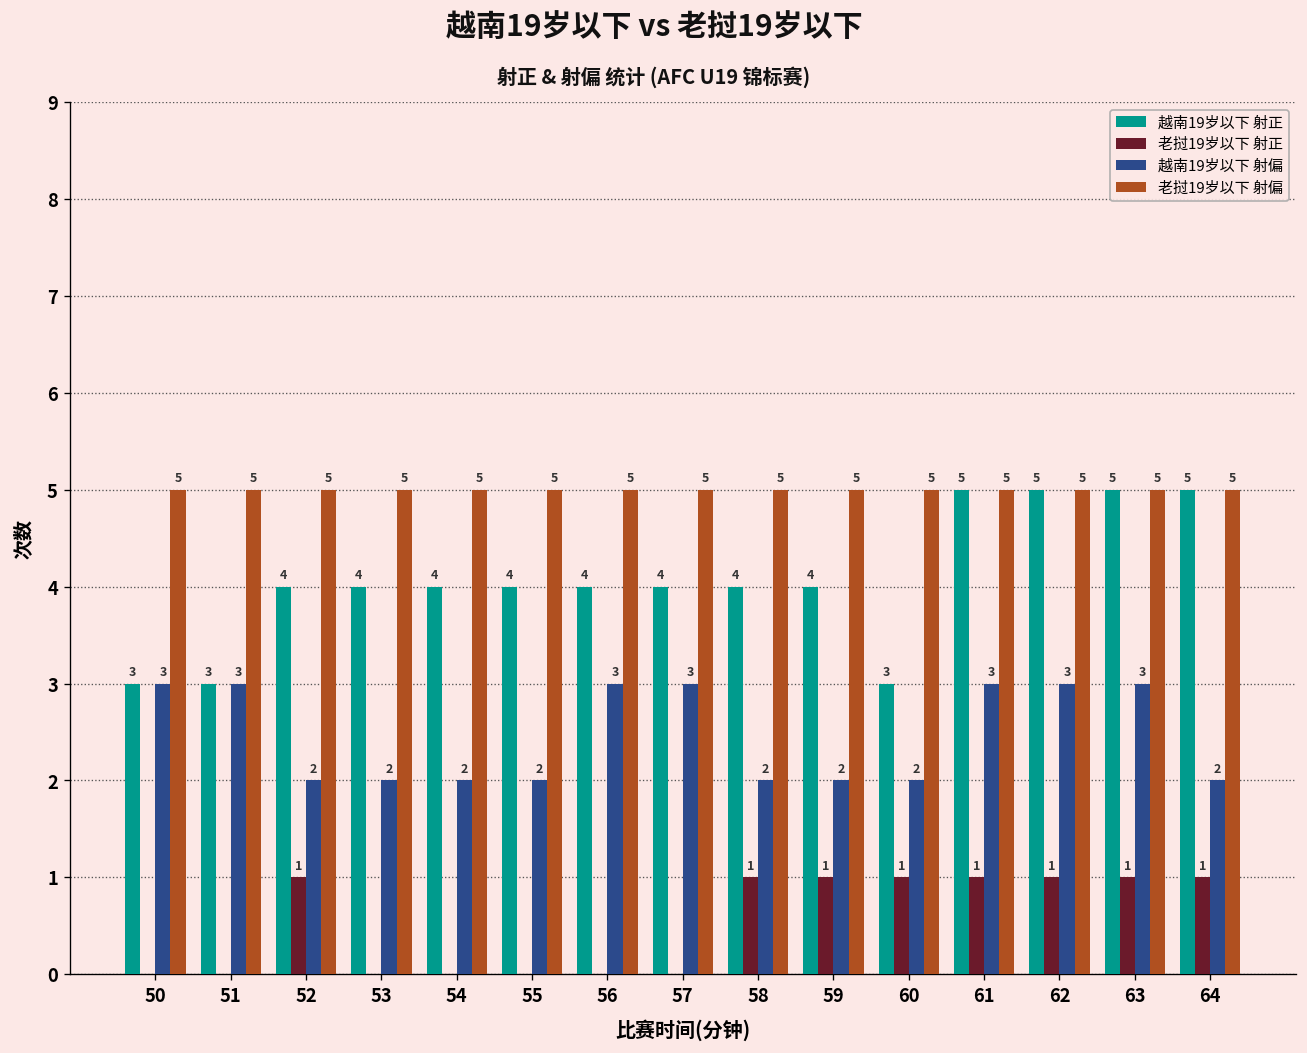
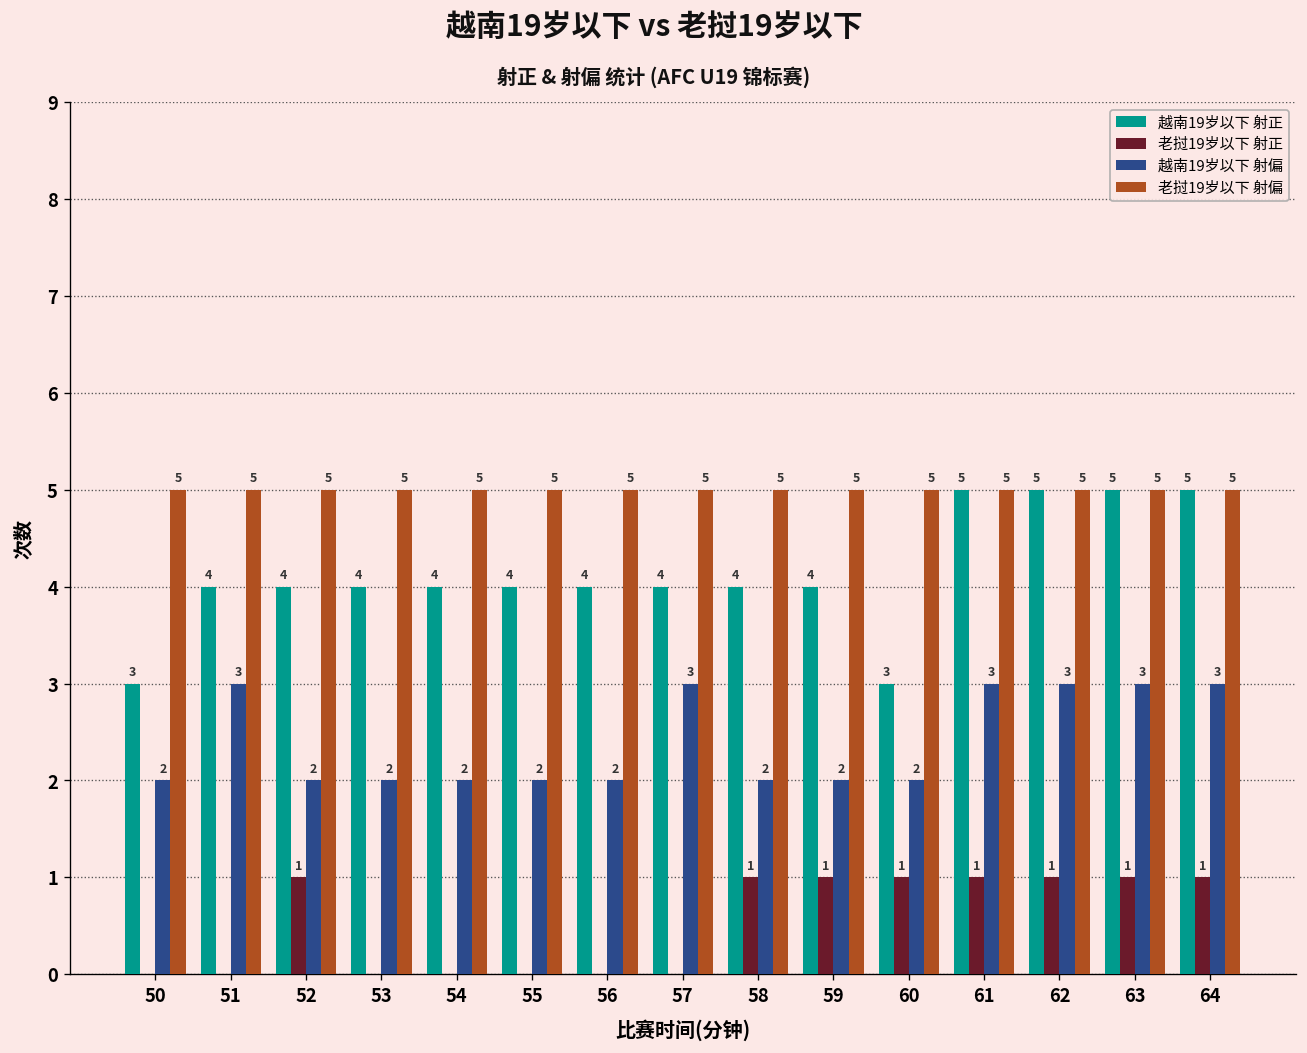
越南19岁以下 射偏, 50: 3 -> 2
越南19岁以下 射正, 51: 3 -> 4
越南19岁以下 射偏, 56: 3 -> 2
越南19岁以下 射偏, 64: 2 -> 3
